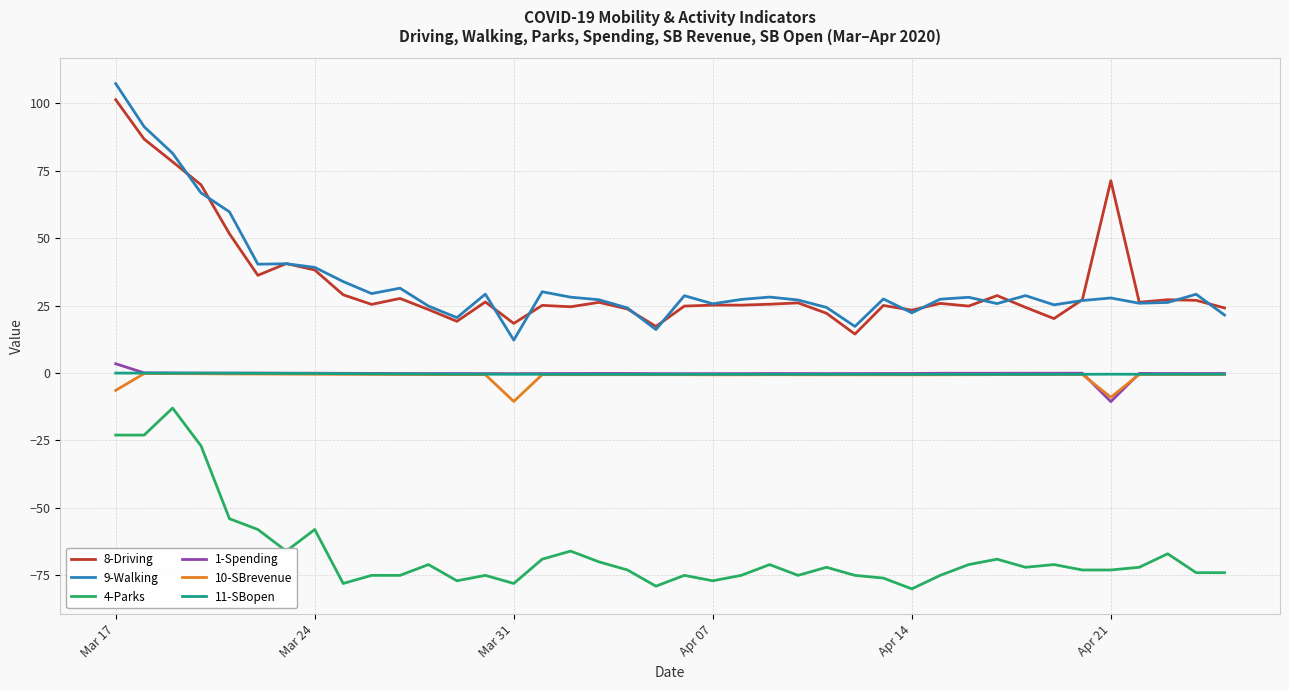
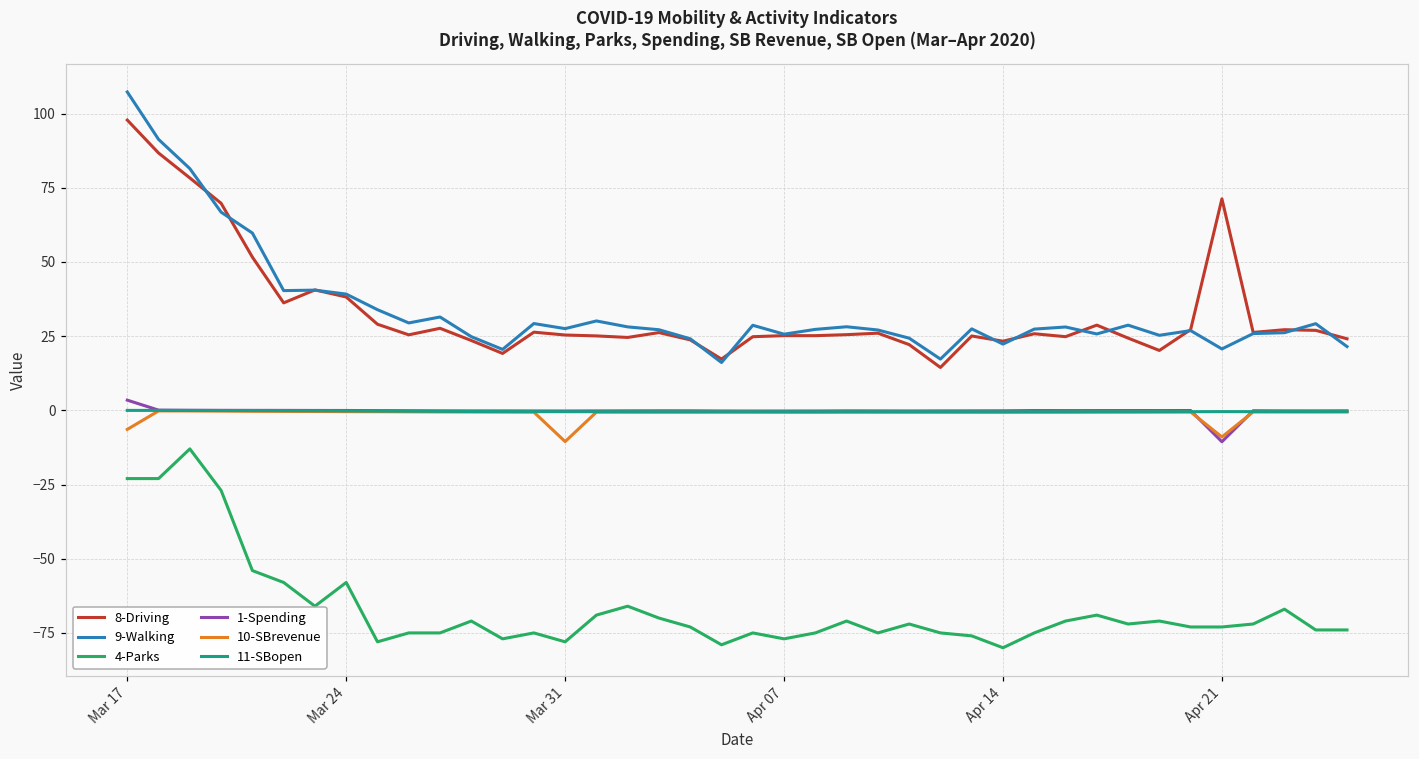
8-Driving, Mar 17: 101 -> 98
8-Driving, Mar 31: 18 -> 25
9-Walking, Mar 31: 12 -> 28
9-Walking, Apr 21: 28 -> 21
